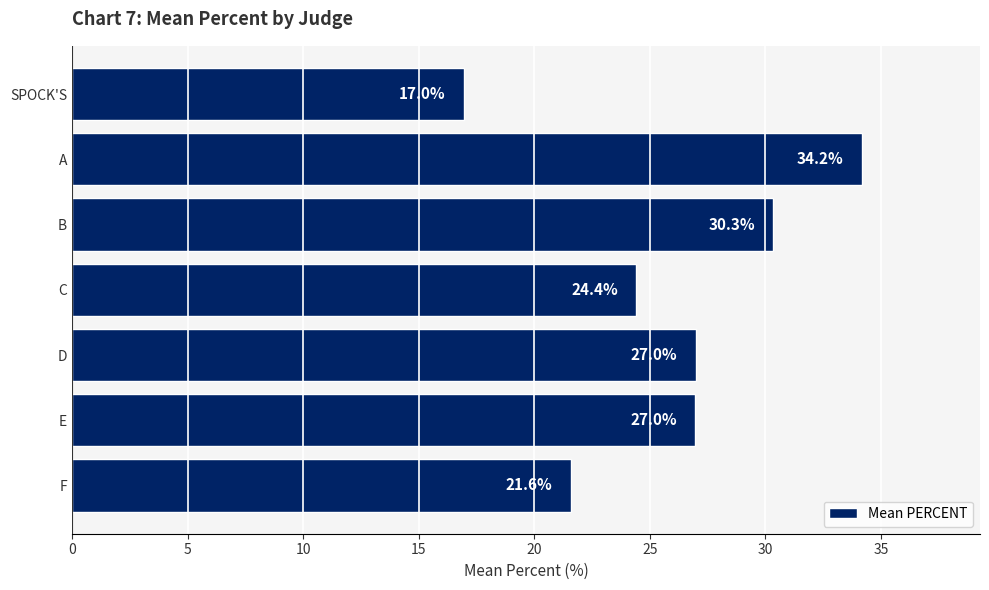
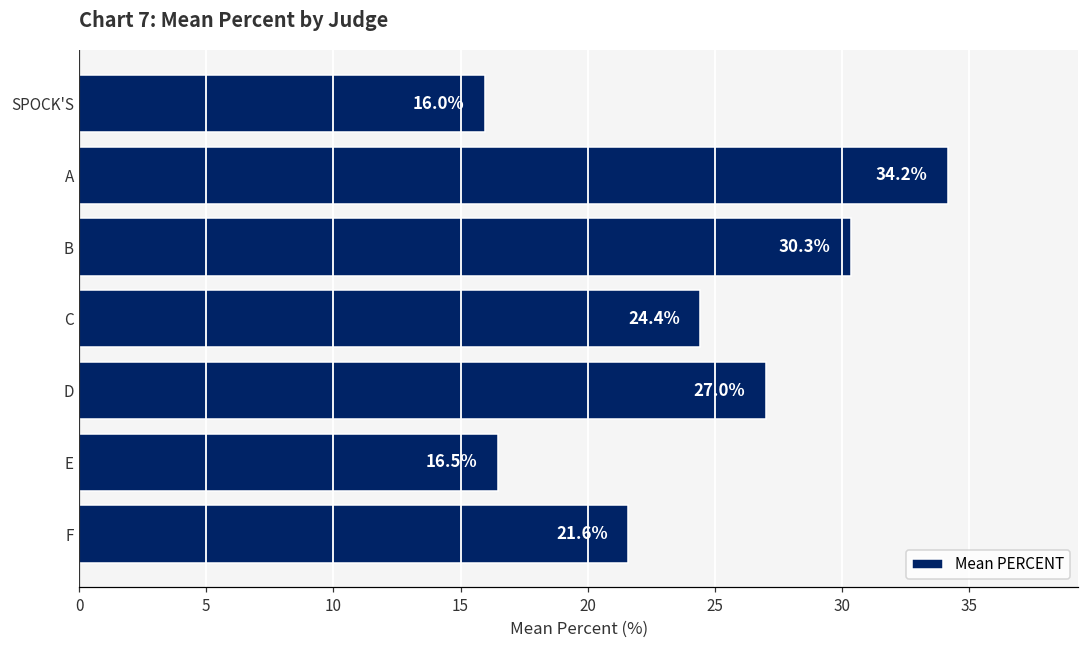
SPOCK'S: 17.0% -> 16.0%
E: 27.0% -> 16.5%
